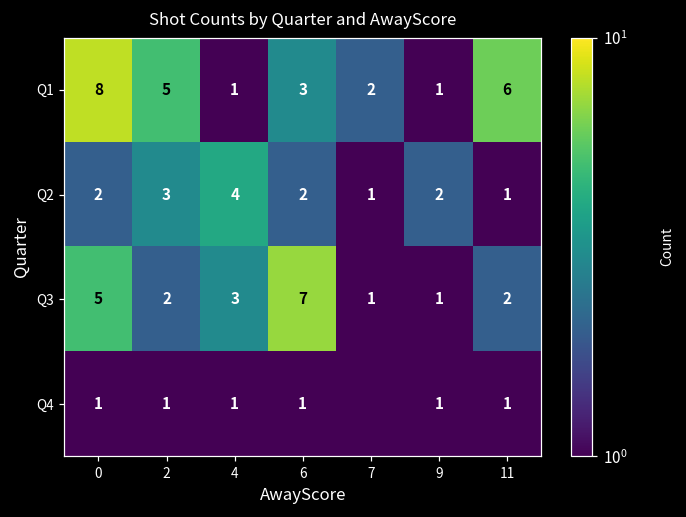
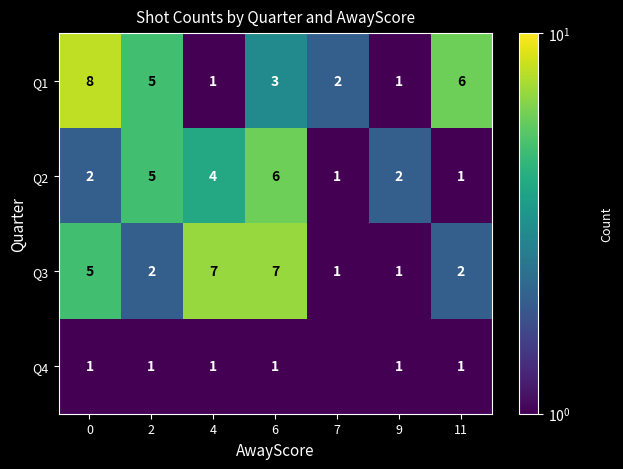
Q2, 2: 3 -> 5
Q2, 6: 2 -> 6
Q3, 4: 3 -> 7
